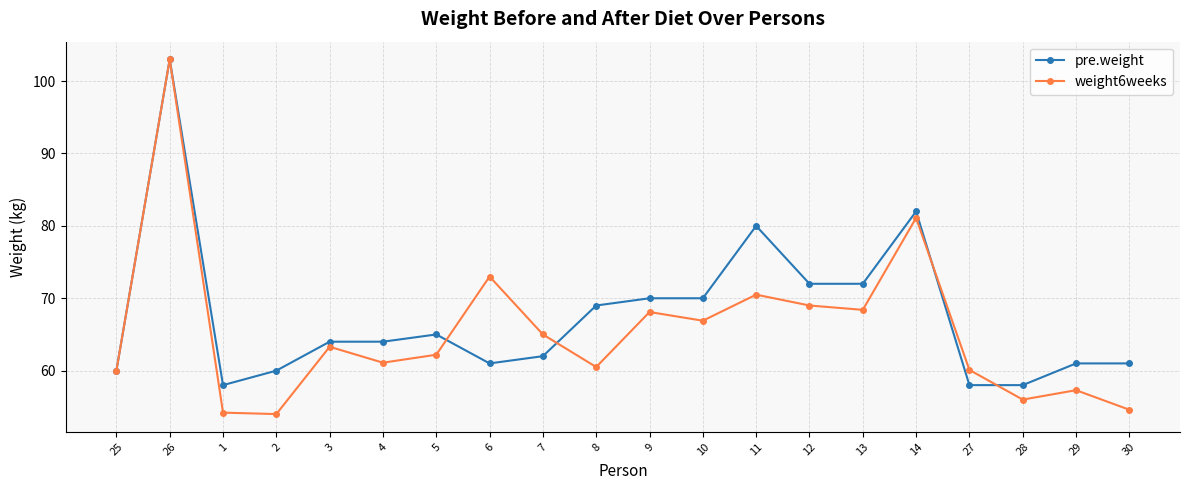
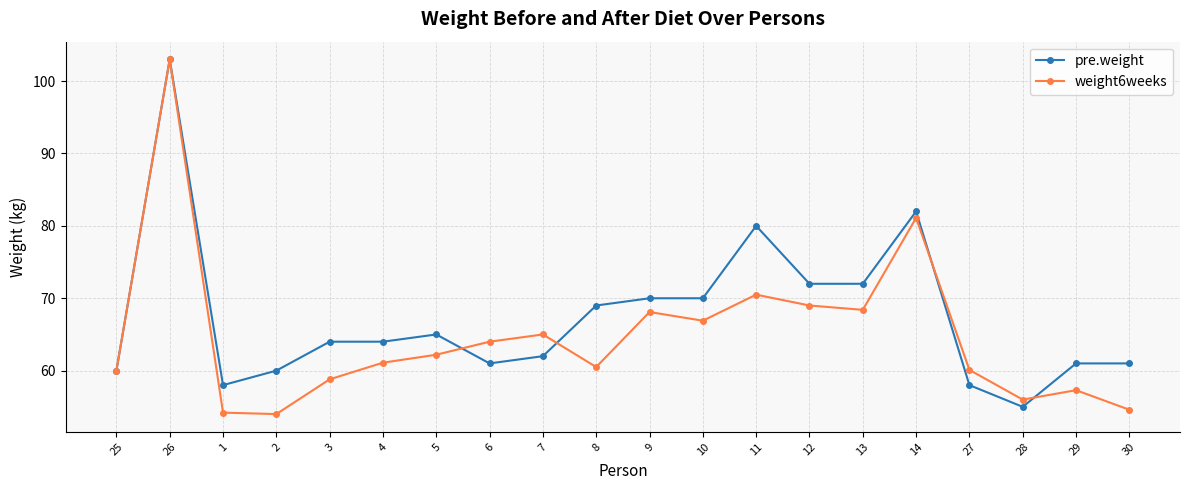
weight6weeks, 3: 63 -> 59
weight6weeks, 6: 73 -> 64
pre.weight, 28: 58 -> 55
